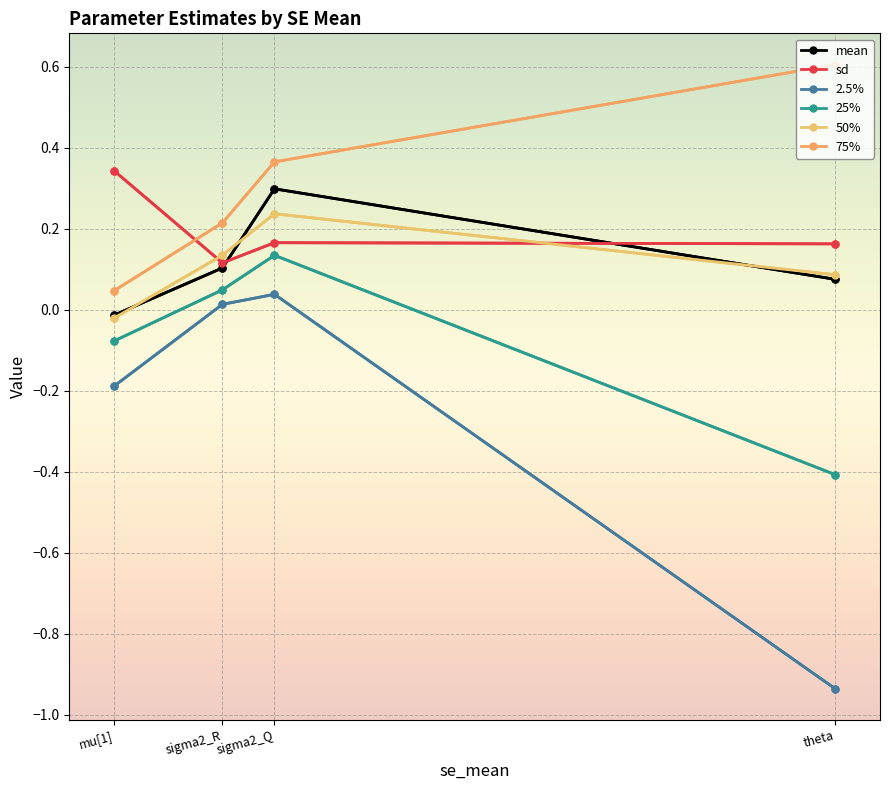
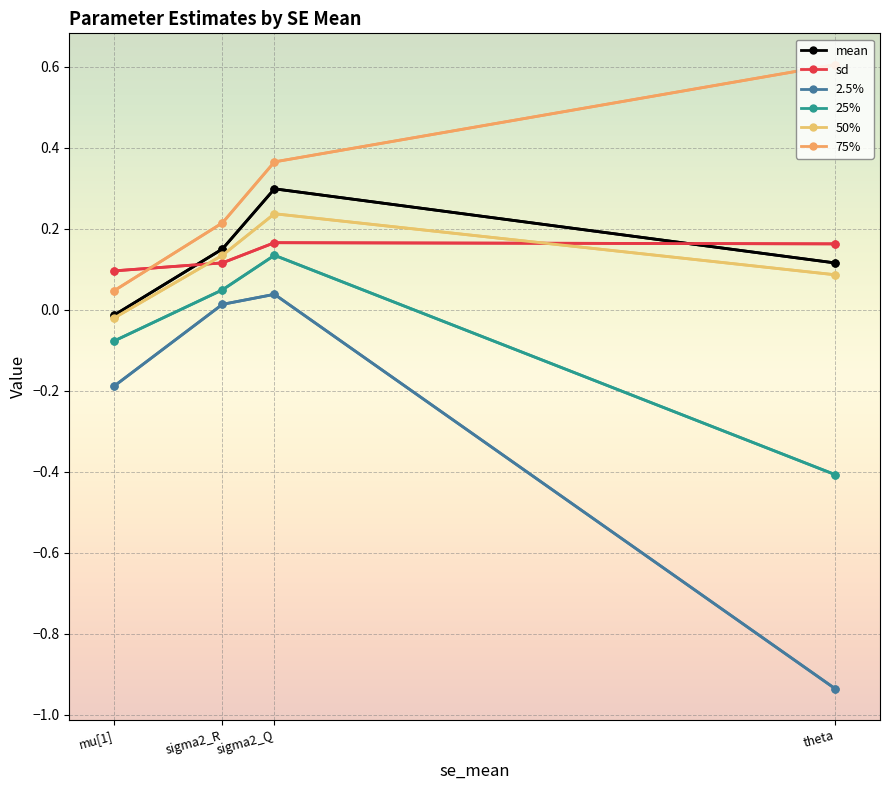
sd, mu[1]: 0.34 -> 0.10
mean, sigma2_R: 0.10 -> 0.15
mean, theta: 0.08 -> 0.12
